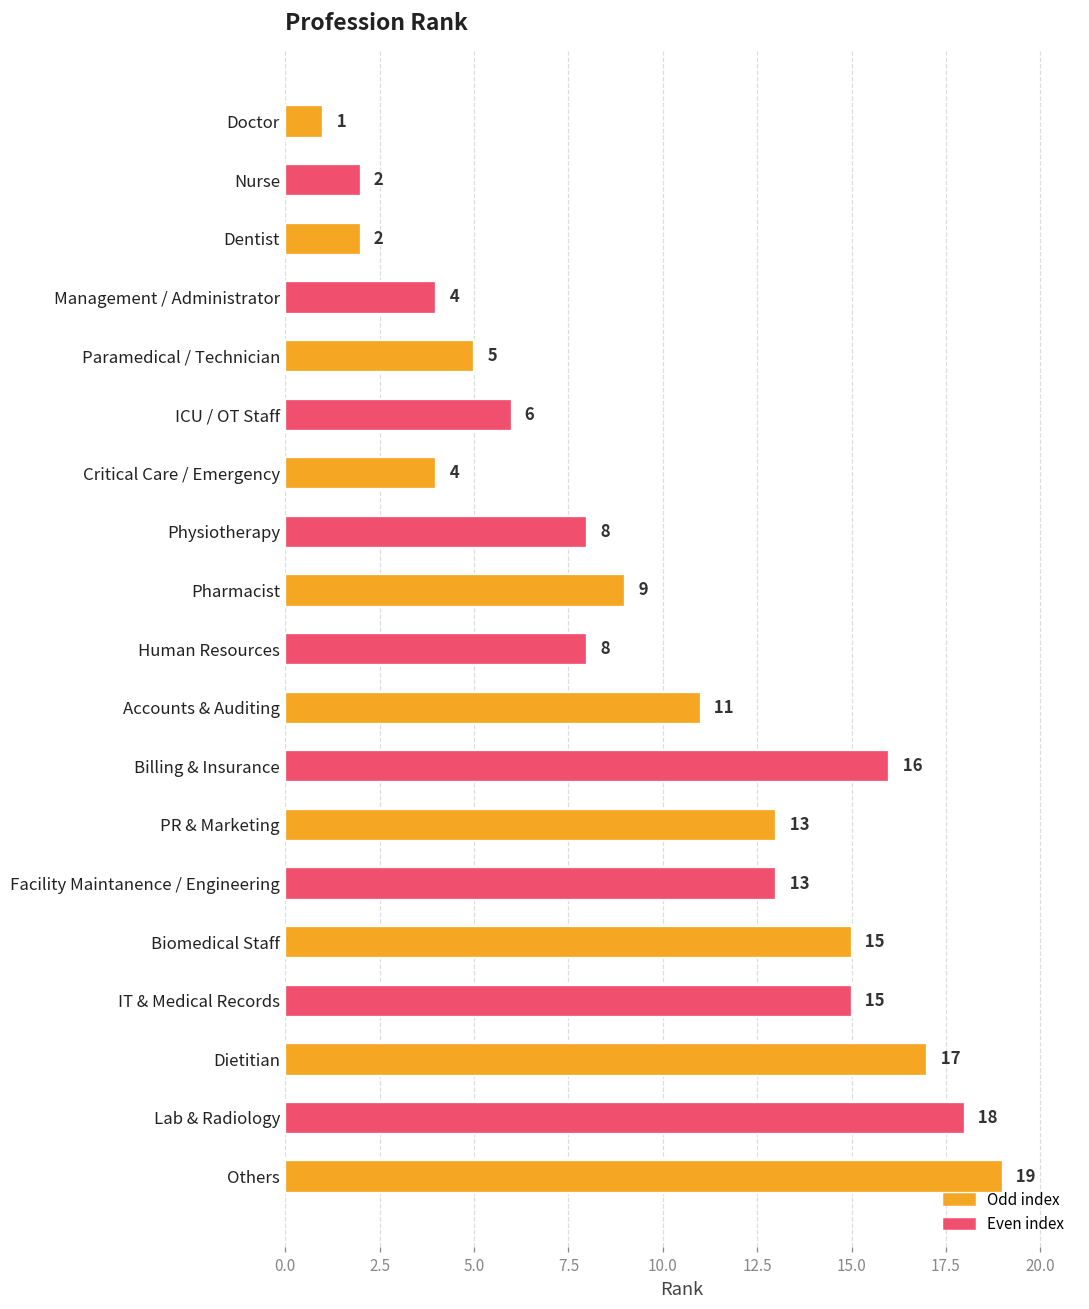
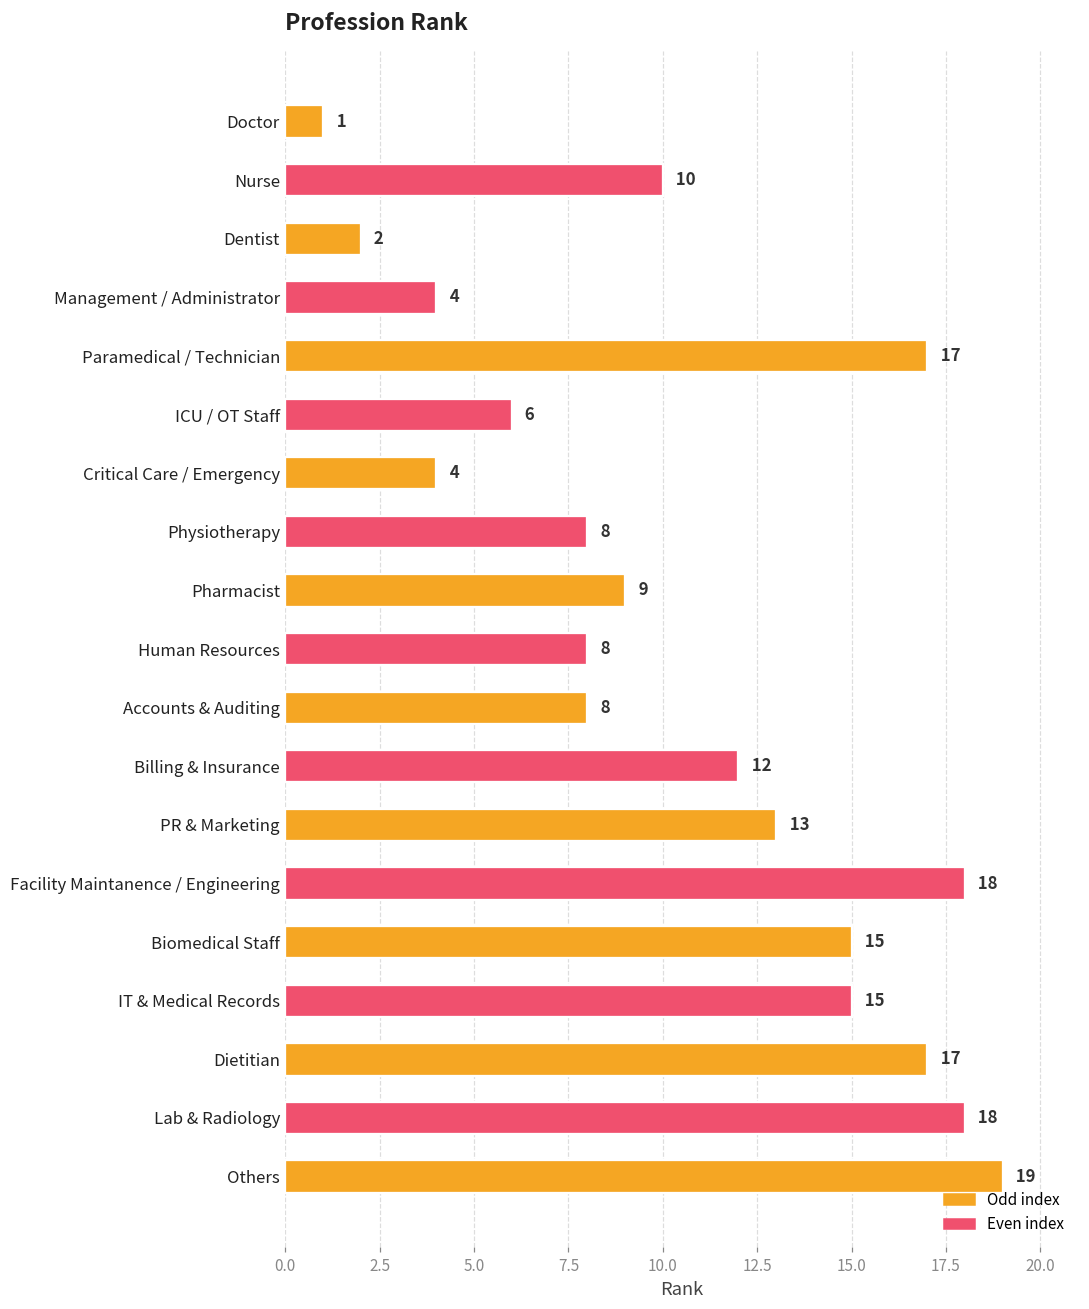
Nurse: 2 -> 10
Paramedical / Technician: 5 -> 17
Accounts & Auditing: 11 -> 8
Billing & Insurance: 16 -> 12
Facility Maintanence / Engineering: 13 -> 18
